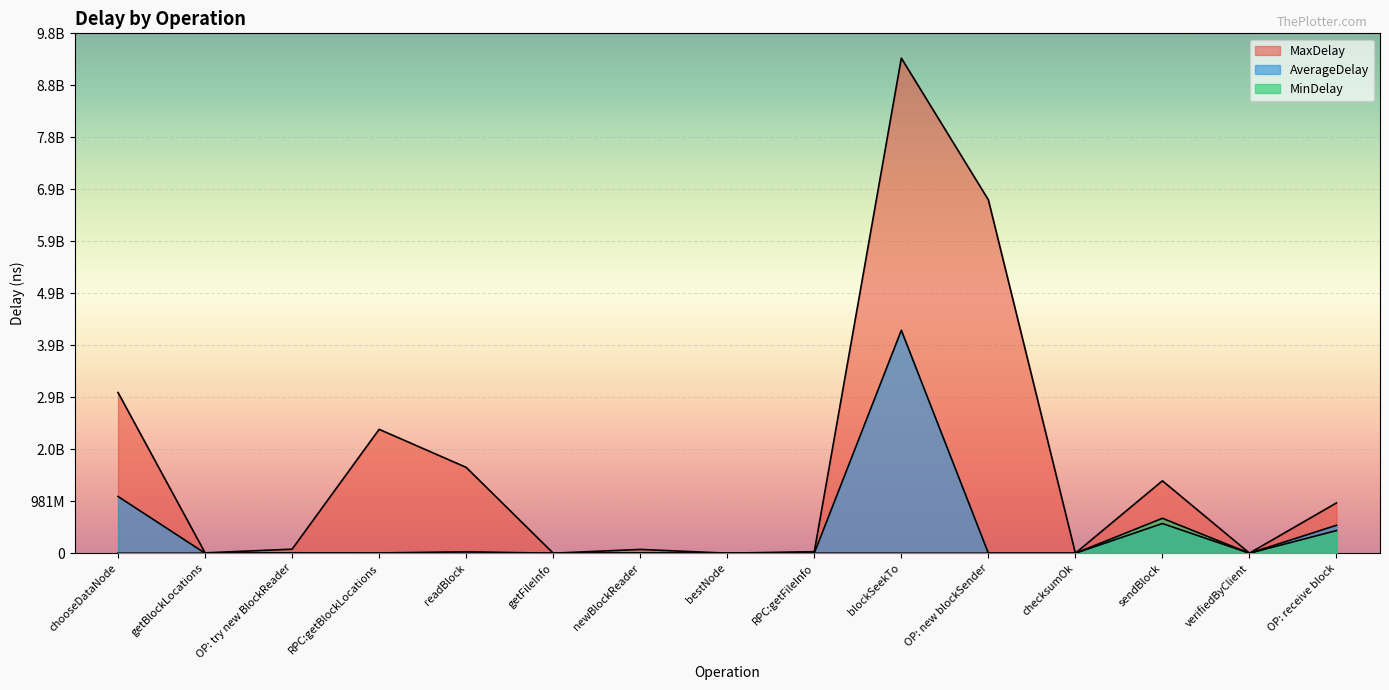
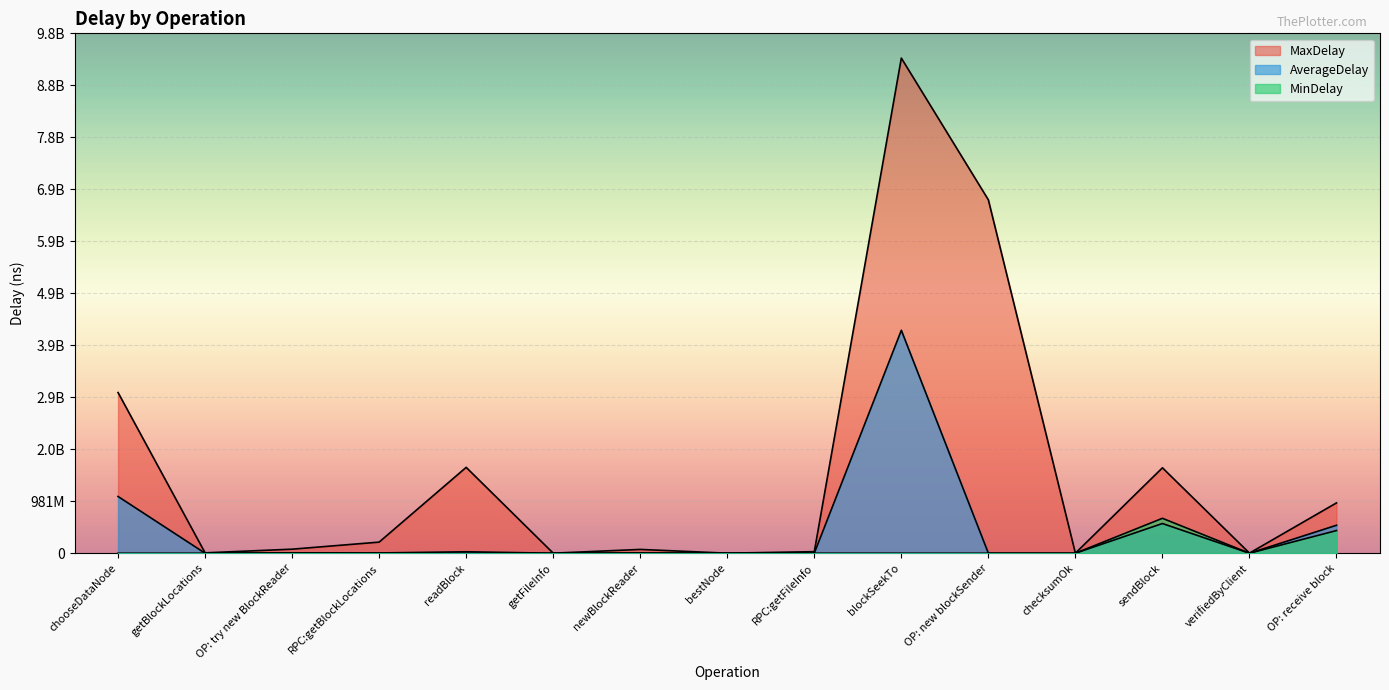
MaxDelay, RPC:getBlockLocations: 2300000000 -> 200000000
MaxDelay, sendBlock: 1400000000 -> 1600000000
